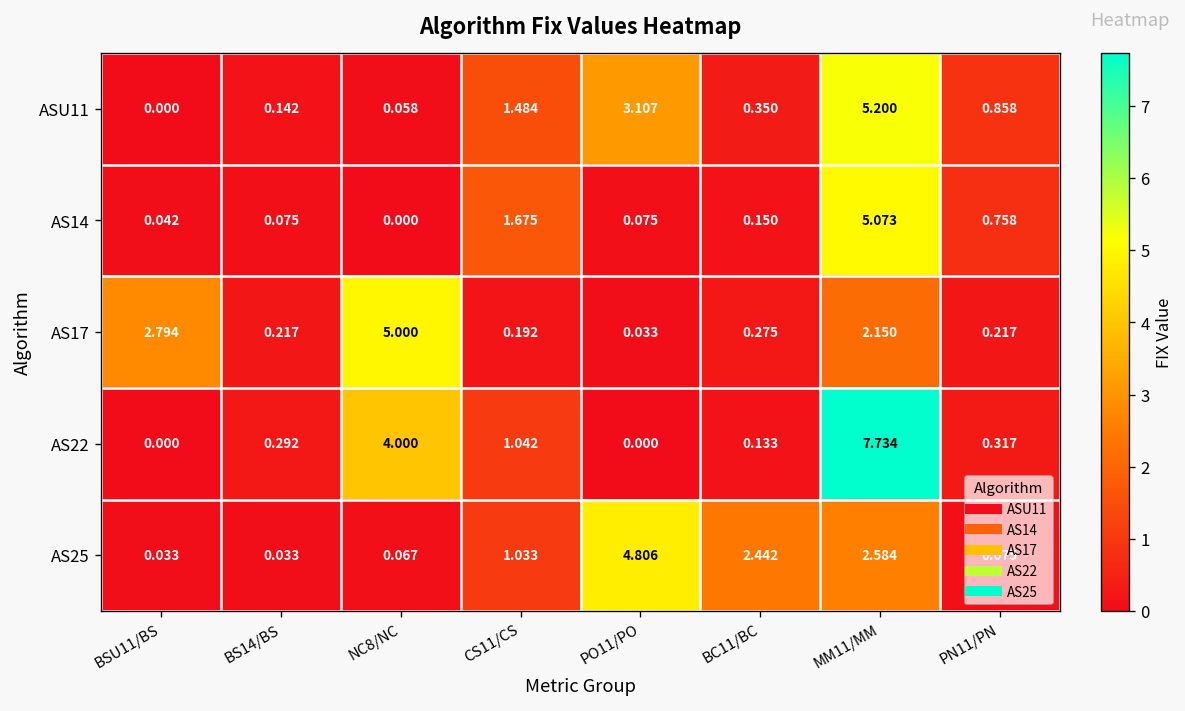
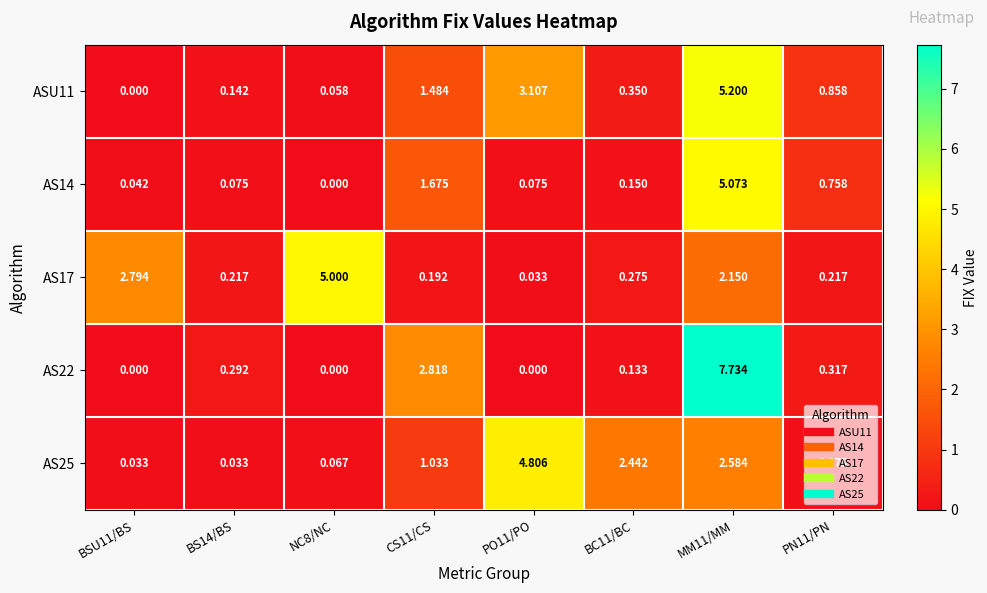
AS22, NC8/NC: 4.000 -> 0.000
AS22, CS11/CS: 1.042 -> 2.818
